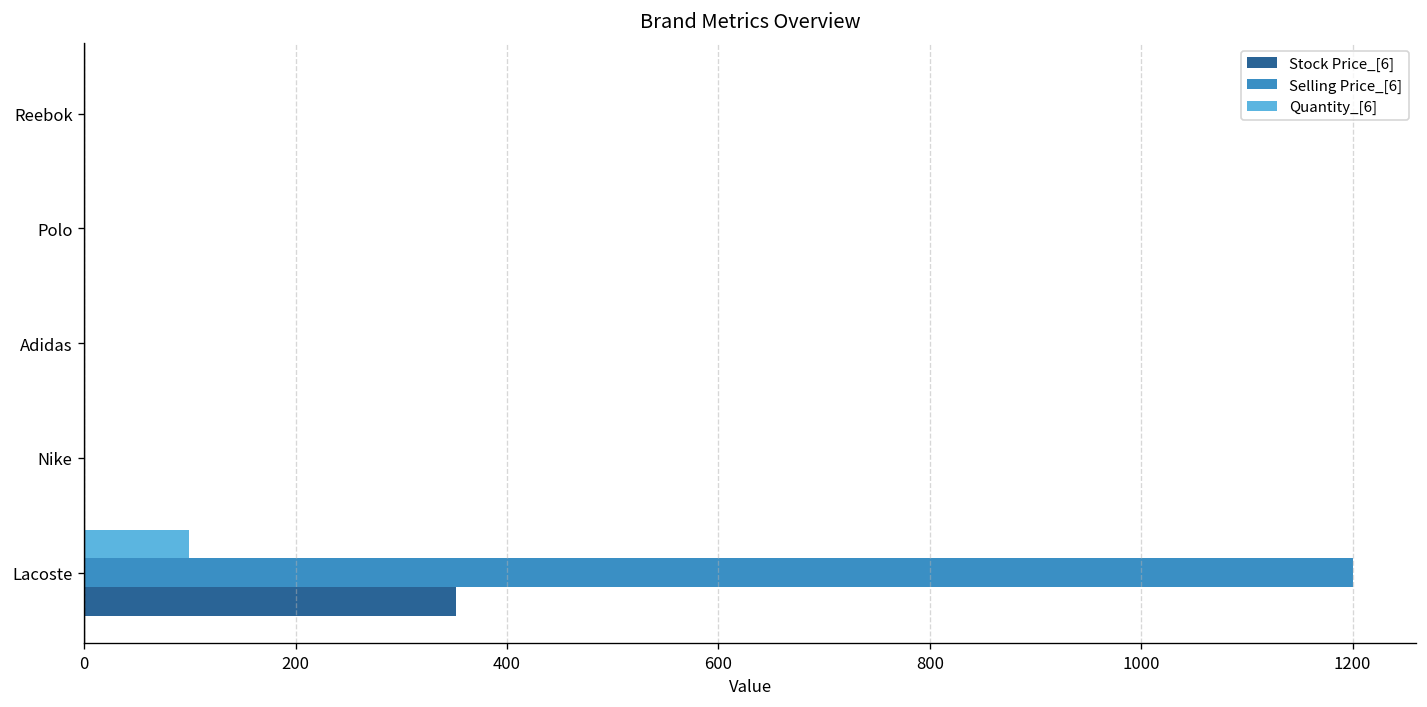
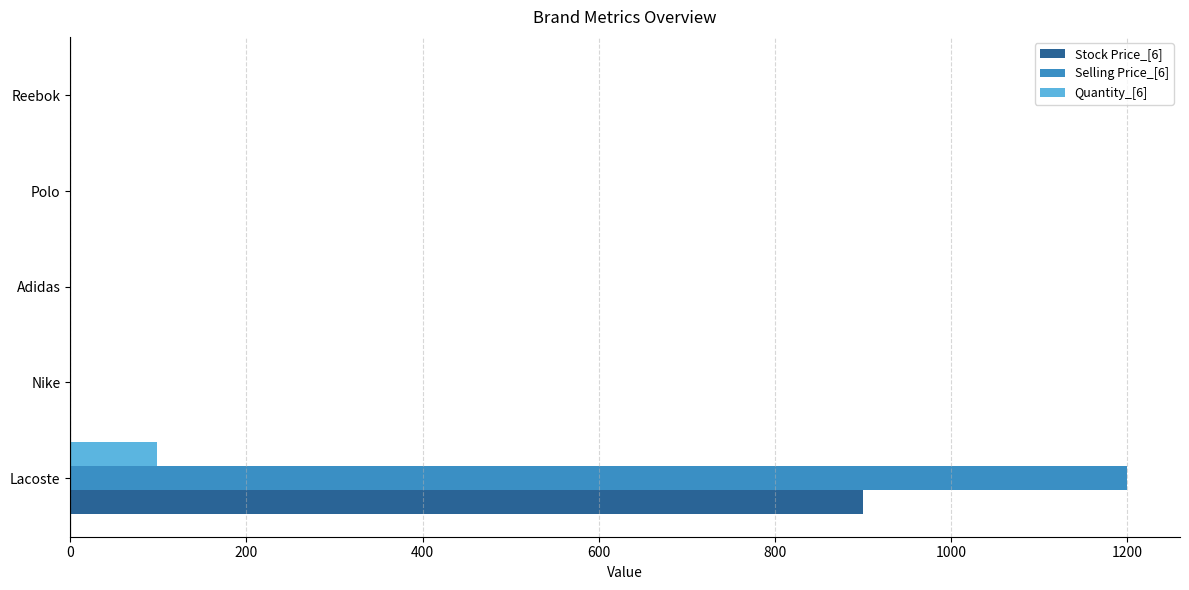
Stock Price_[6], Lacoste: 350 -> 900
